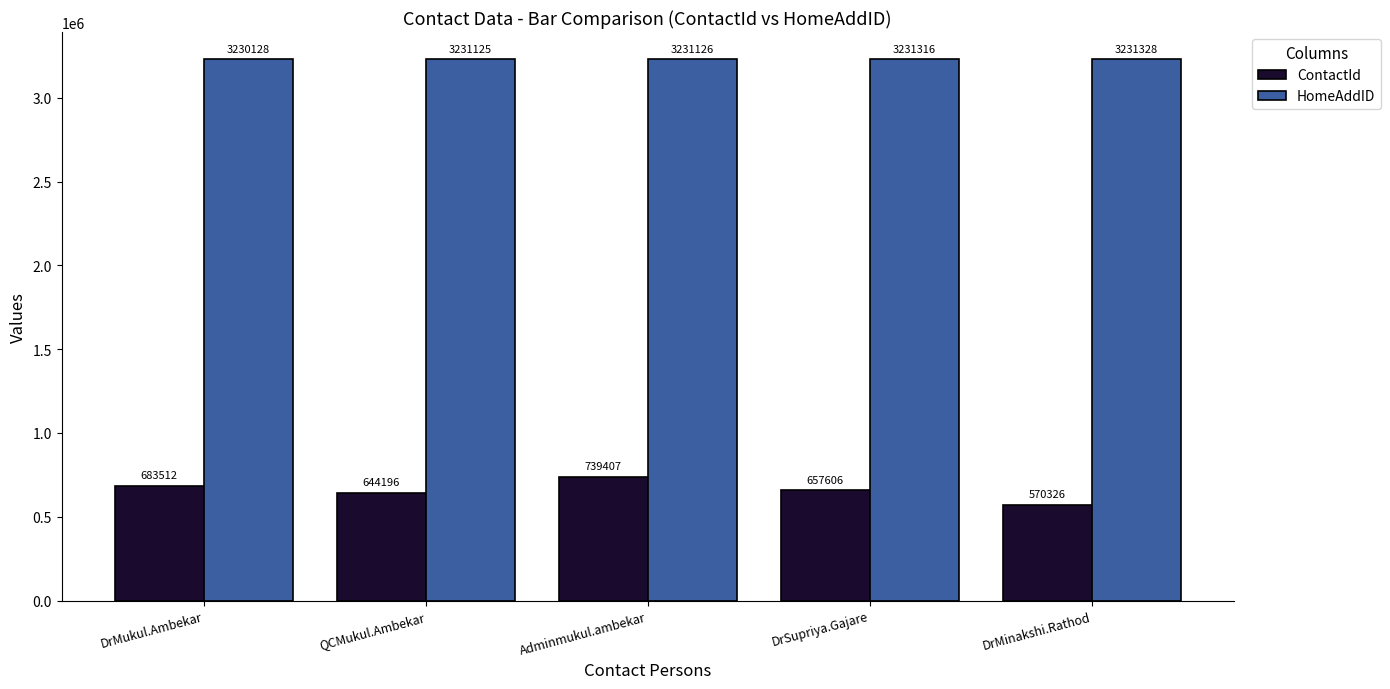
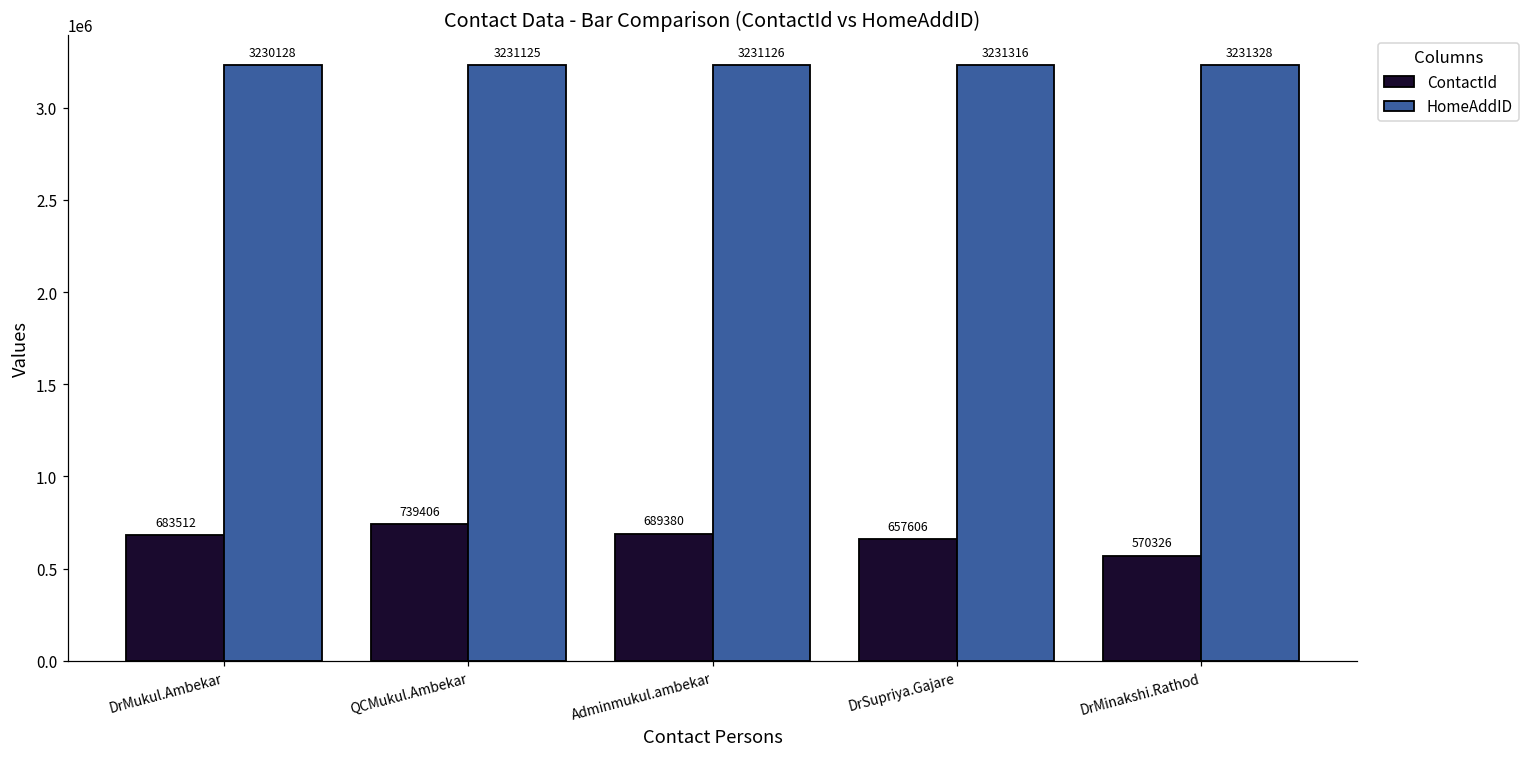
ContactId, QCMukul.Ambekar: 644196 -> 739406
ContactId, Adminmukul.ambekar: 739407 -> 689380
